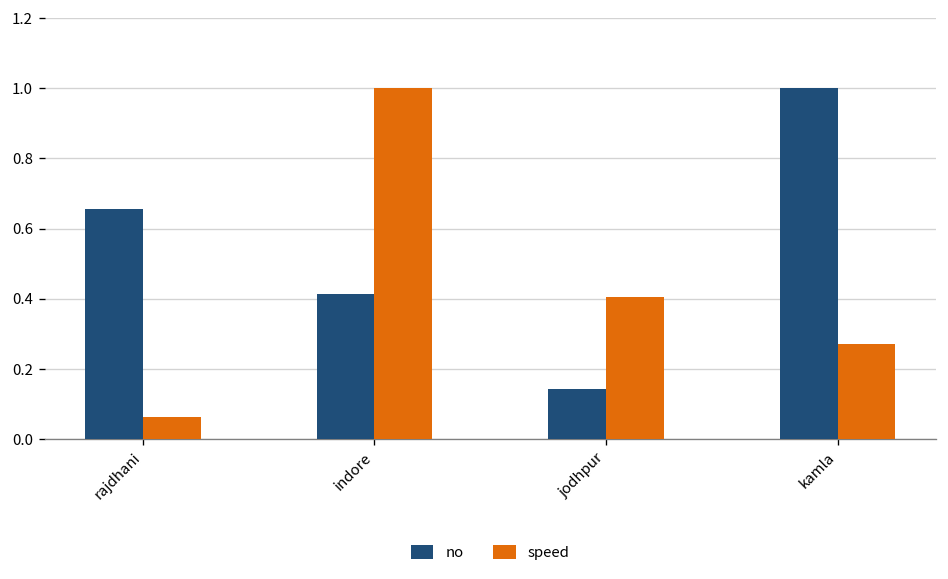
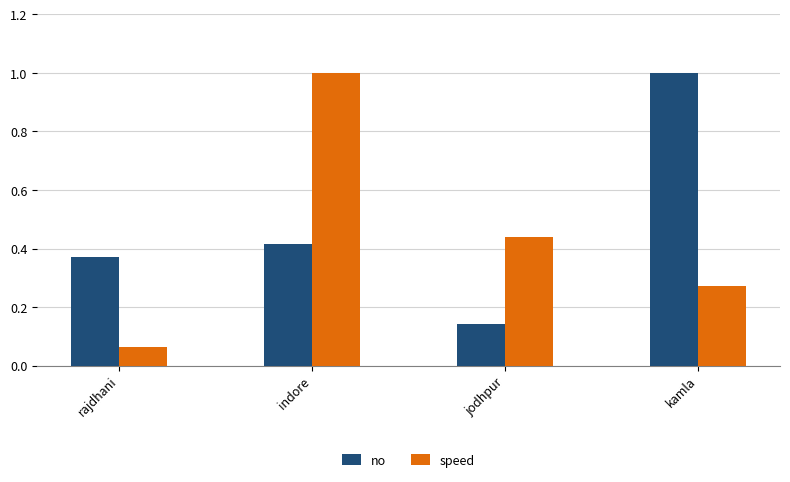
no, rajdhani: 0.66 -> 0.37
speed, jodhpur: 0.41 -> 0.44
